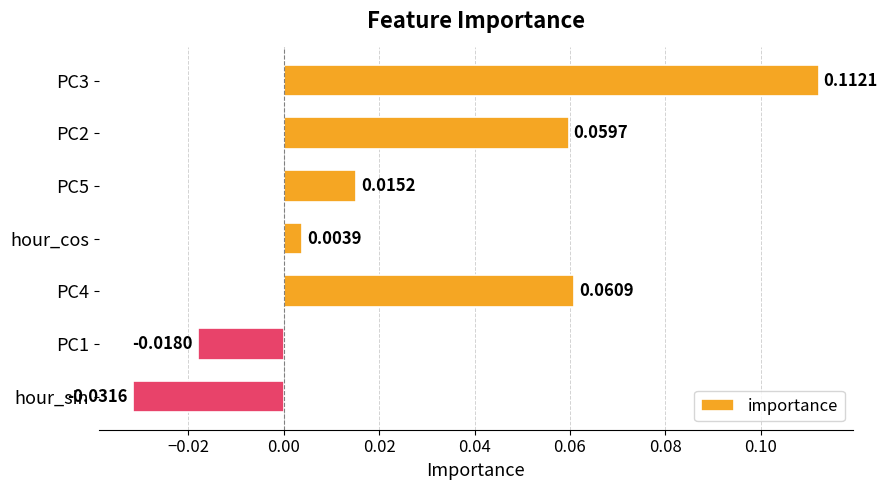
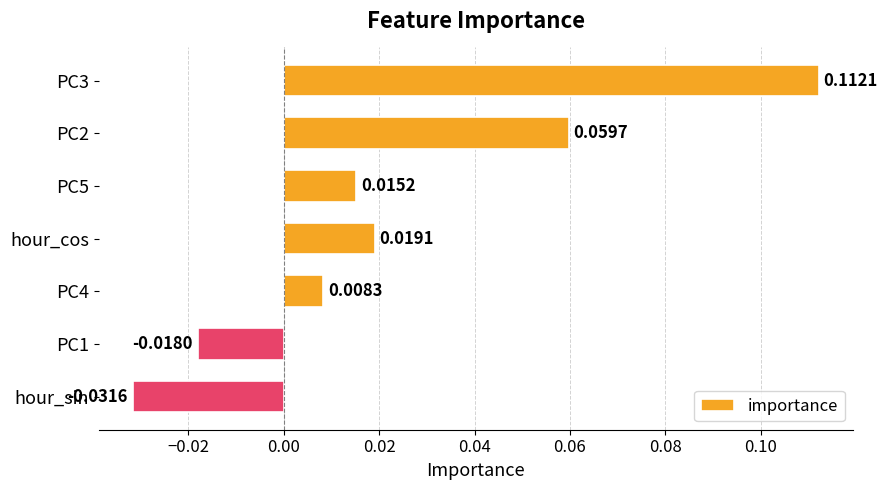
hour_cos: 0.0039 -> 0.0191
PC4: 0.0609 -> 0.0083
